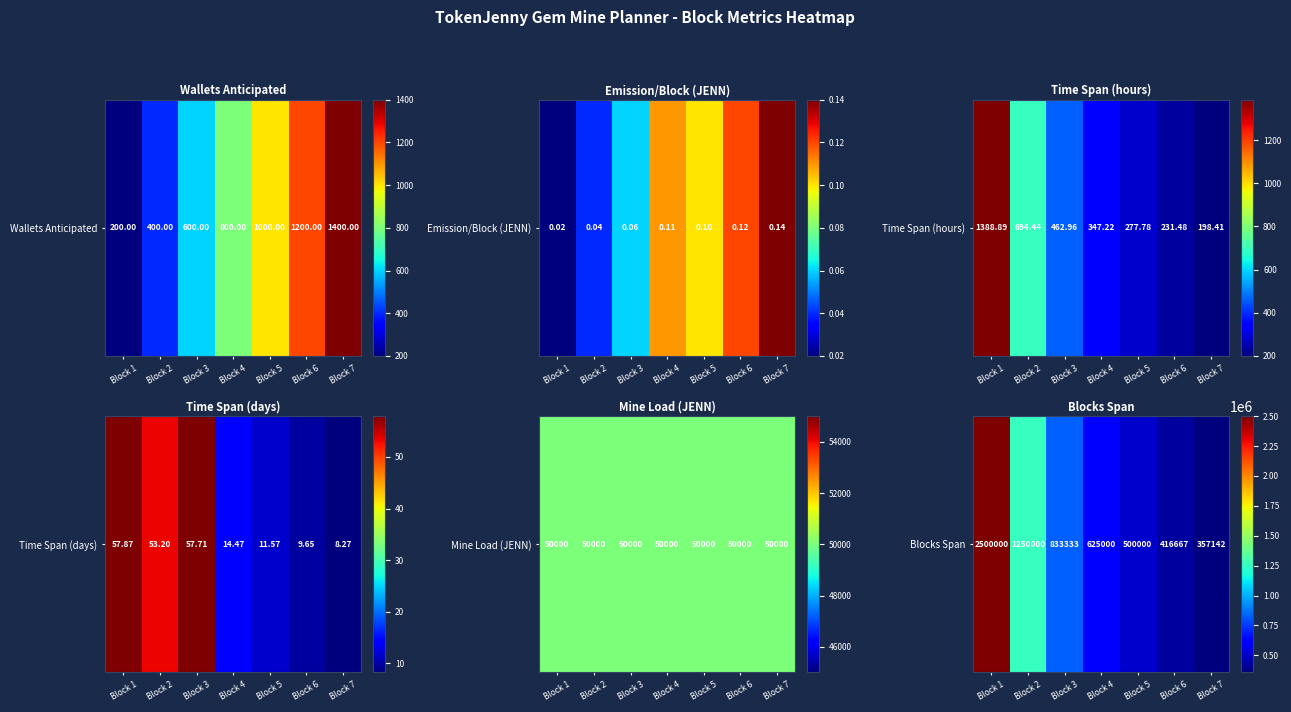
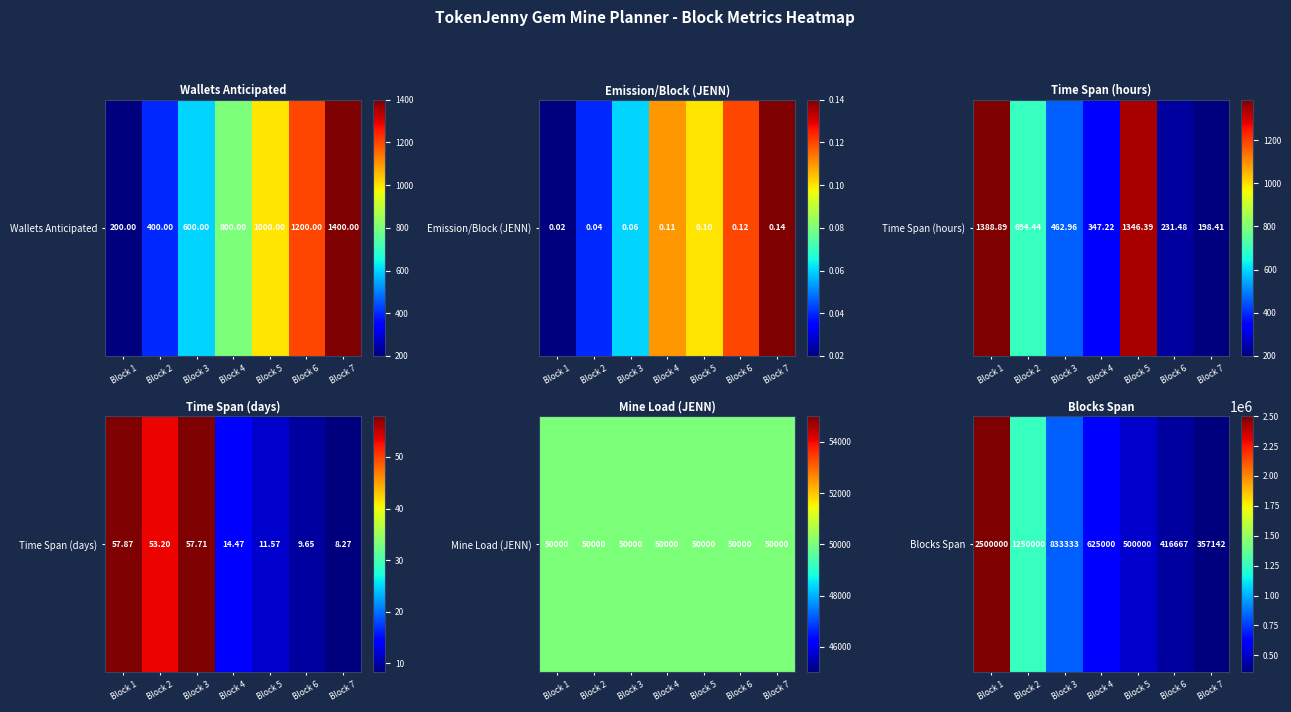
Time Span (hours), Time Span (hours), Block 5: 277.78 -> 1346.39
